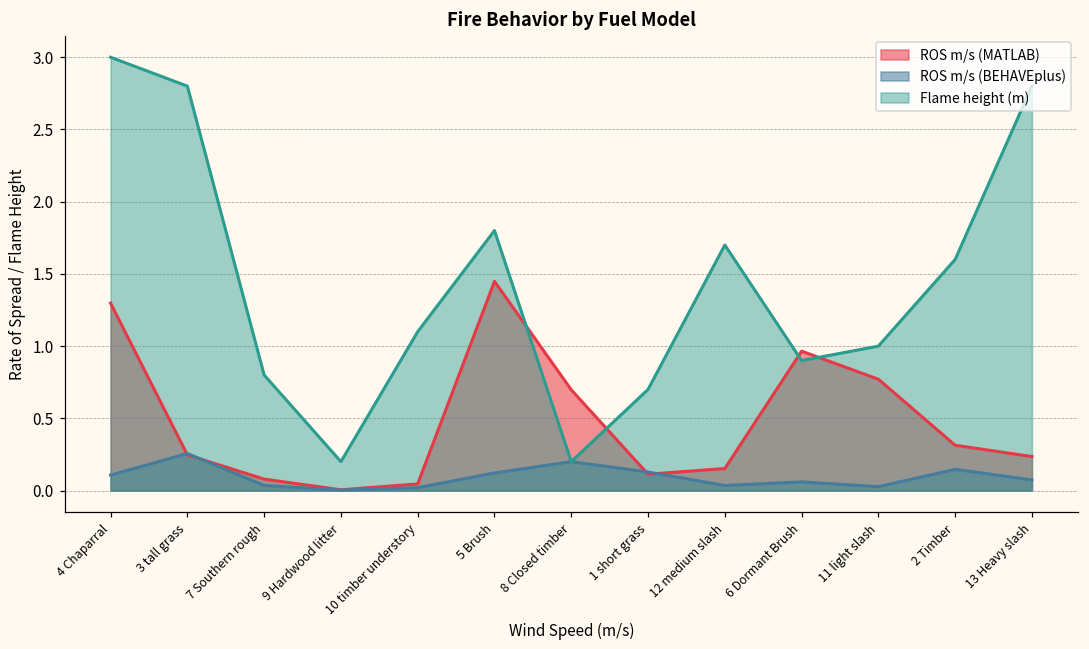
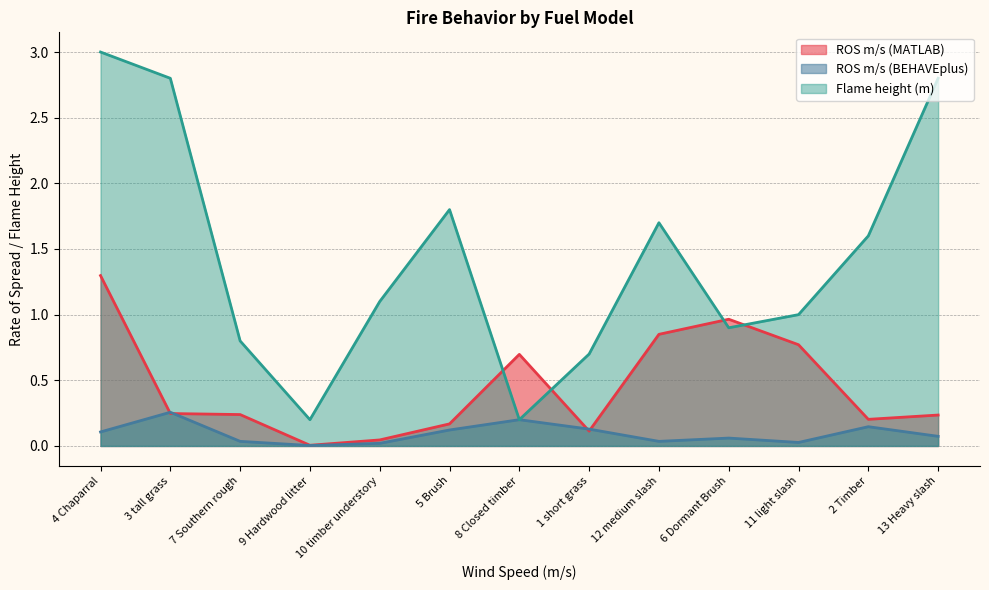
ROS m/s (MATLAB), 7 Southern rough: 0.08 -> 0.24
ROS m/s (MATLAB), 5 Brush: 1.45 -> 0.17
ROS m/s (MATLAB), 12 medium slash: 0.15 -> 0.85
ROS m/s (MATLAB), 2 Timber: 0.31 -> 0.20
